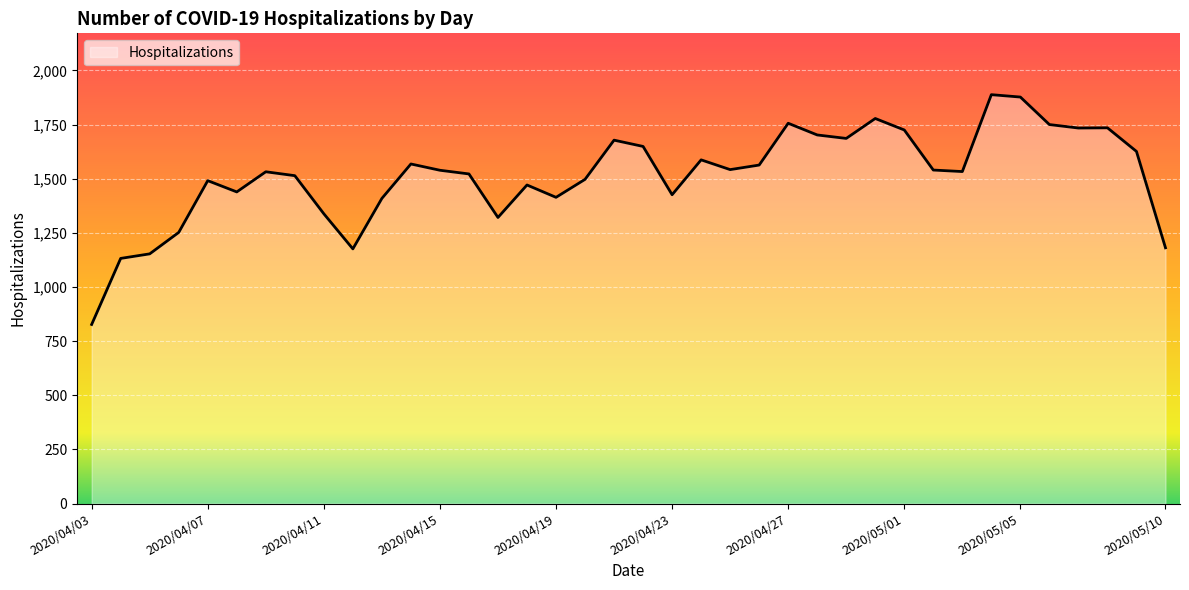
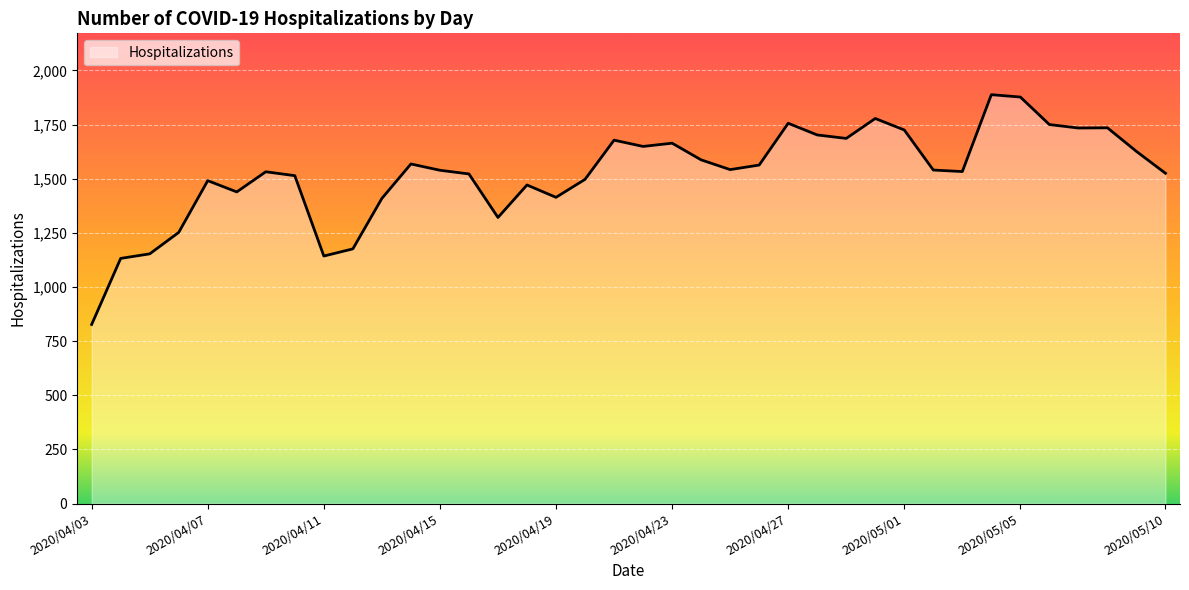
2020/04/11: 1,340 -> 1,140
2020/04/23: 1,430 -> 1,660
2020/05/10: 1,180 -> 1,530
